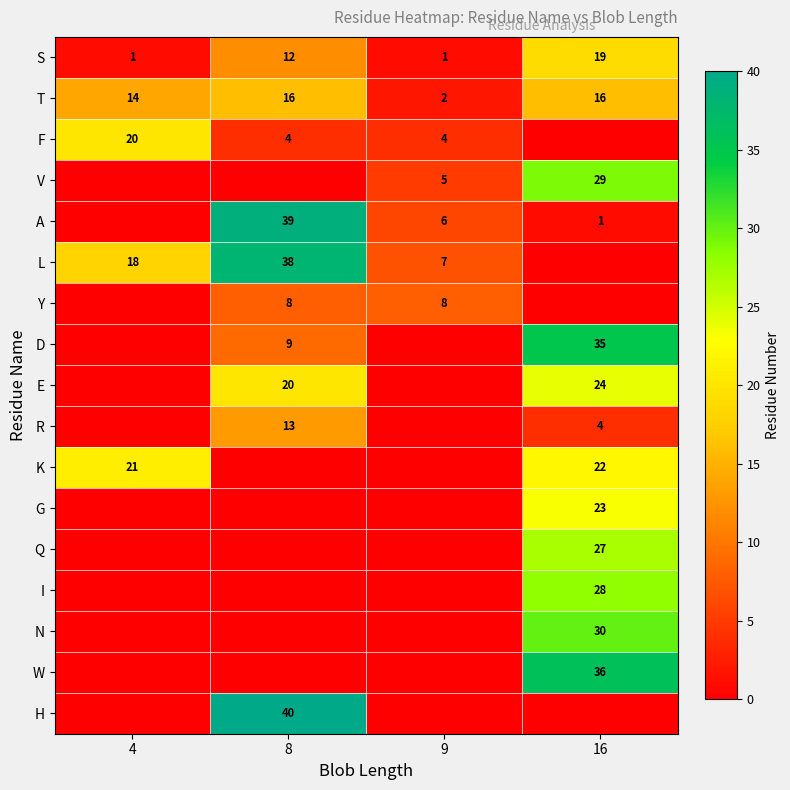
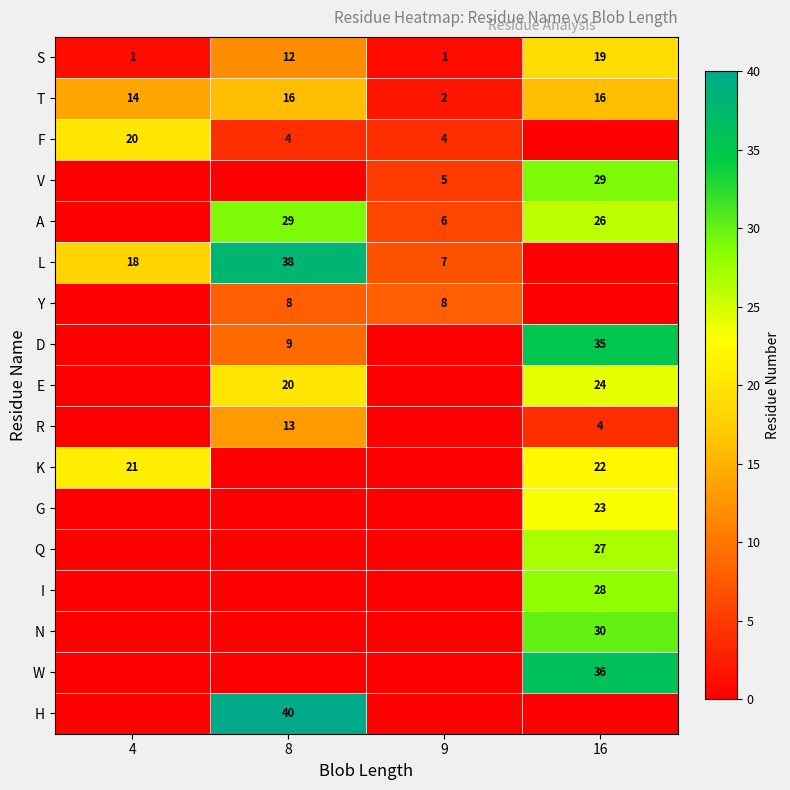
A, 8: 39 -> 29
A, 16: 1 -> 26
